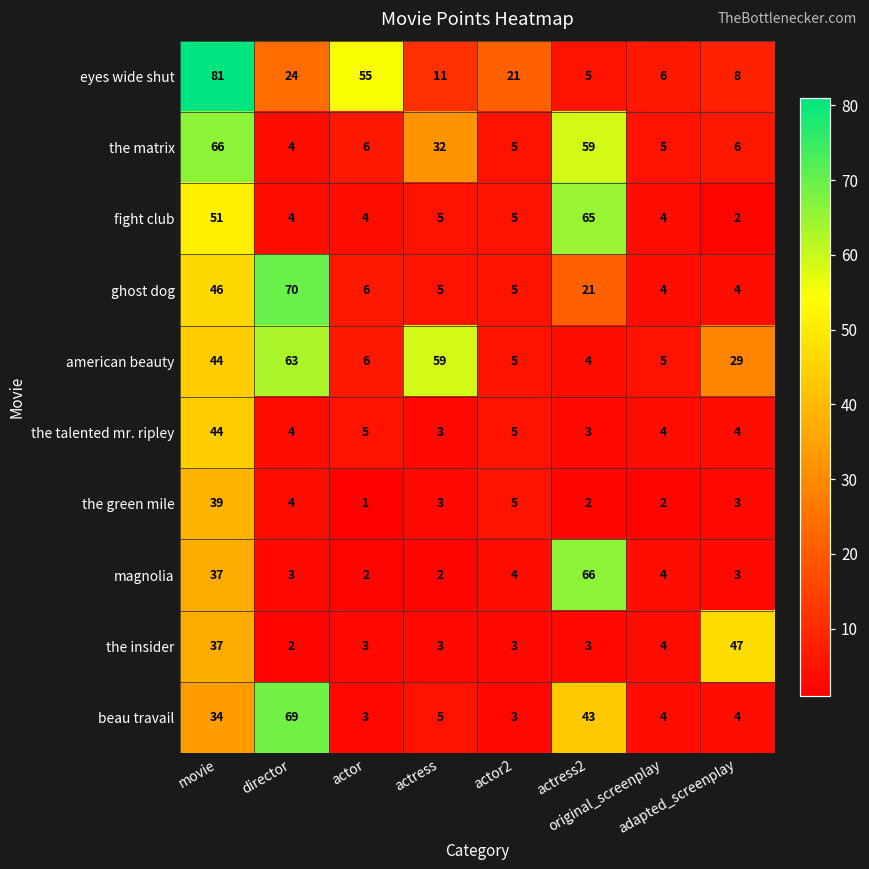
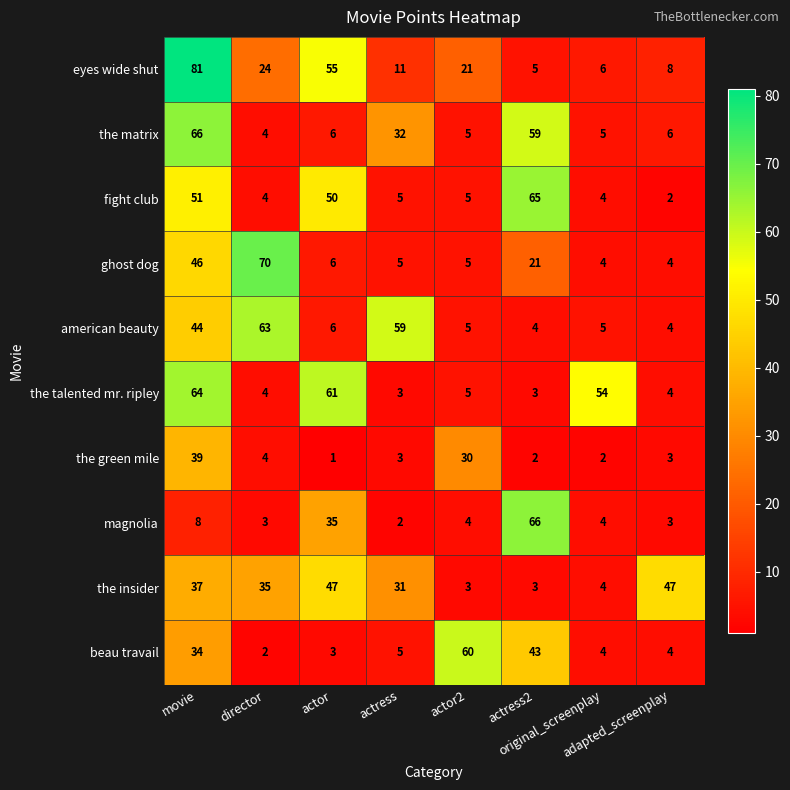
fight club, actor: 4 -> 50
american beauty, adapted_screenplay: 29 -> 4
the talented mr. ripley, movie: 44 -> 64
the talented mr. ripley, actor: 5 -> 61
the talented mr. ripley, original_screenplay: 4 -> 54
the green mile, actor2: 5 -> 30
magnolia, movie: 37 -> 8
magnolia, actor: 2 -> 35
the insider, director: 2 -> 35
the insider, actor: 3 -> 47
the insider, actress: 3 -> 31
beau travail, director: 69 -> 2
beau travail, actor2: 3 -> 60
